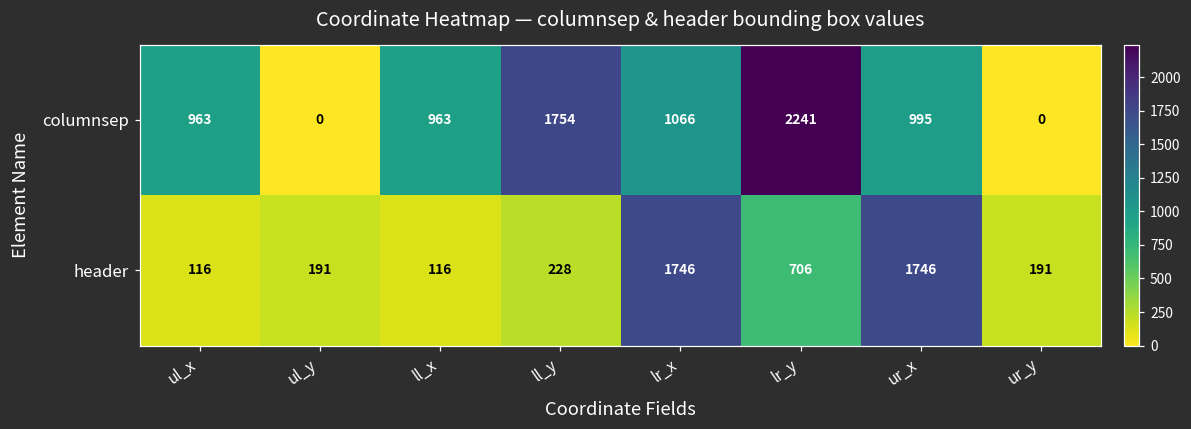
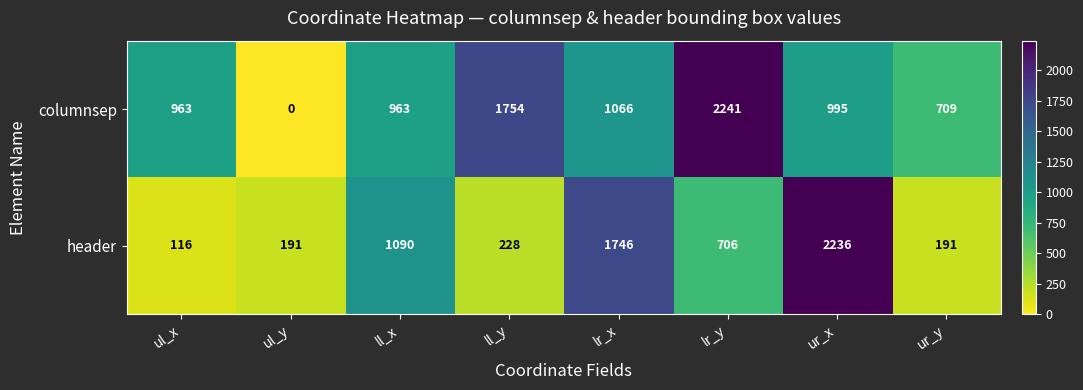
columnsep, ur_y: 0 -> 709
header, ll_x: 116 -> 1090
header, ur_x: 1746 -> 2236
